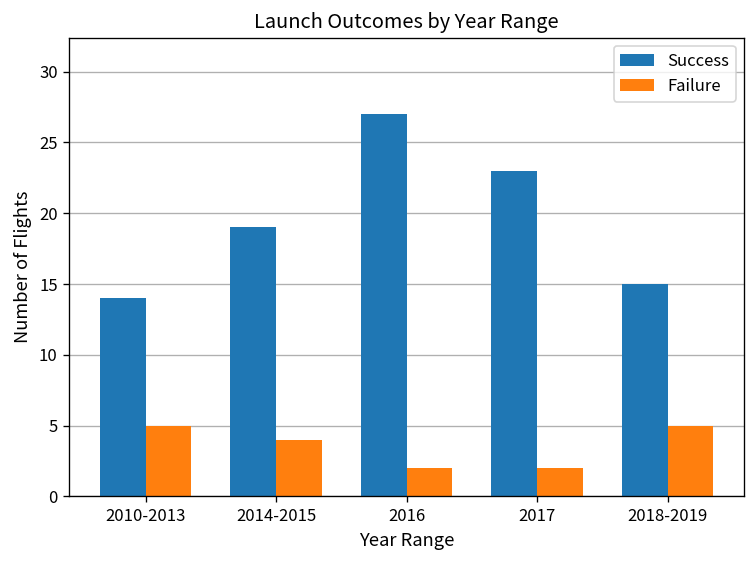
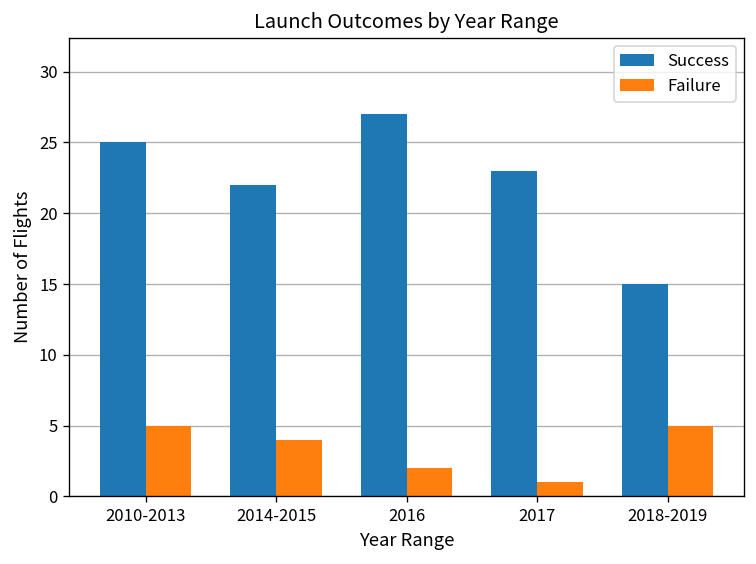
Success, 2010-2013: 14 -> 25
Success, 2014-2015: 19 -> 22
Failure, 2017: 2 -> 1
